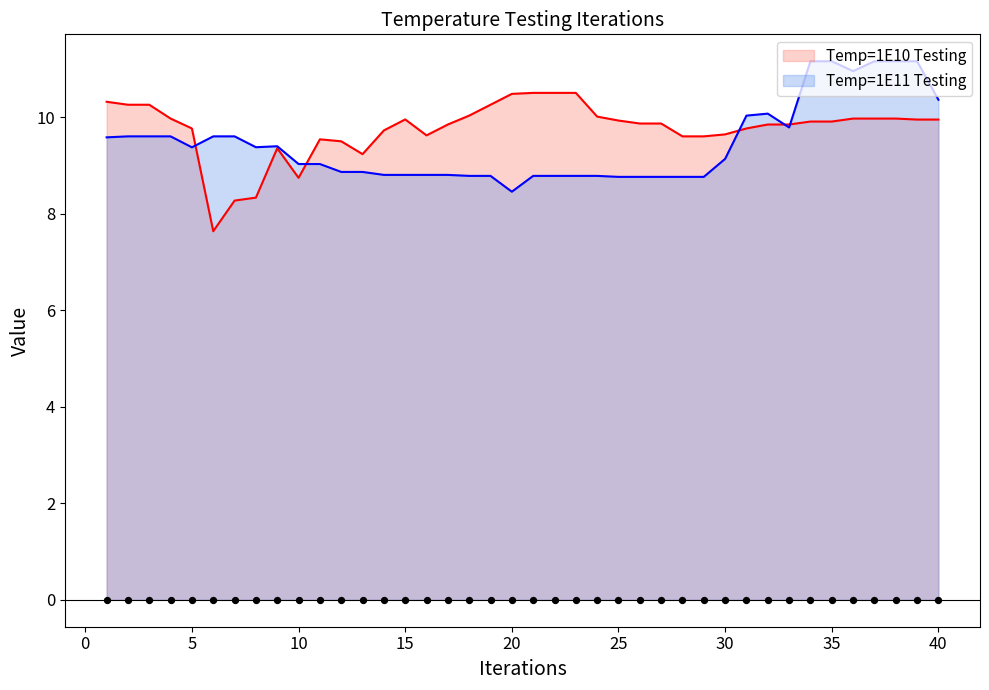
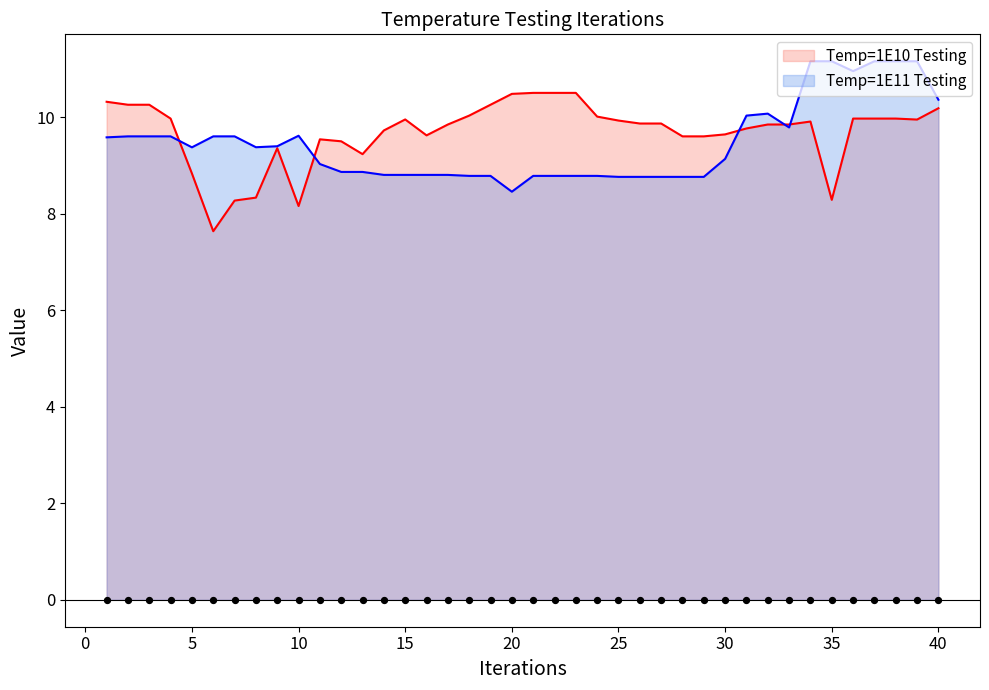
Temp=1E10 Testing, 5: 9.8 -> 8.8
Temp=1E10 Testing, 10: 8.7 -> 8.2
Temp=1E11 Testing, 10: 9.0 -> 9.6
Temp=1E10 Testing, 35: 9.9 -> 8.3
Temp=1E10 Testing, 40: 10.0 -> 10.2
